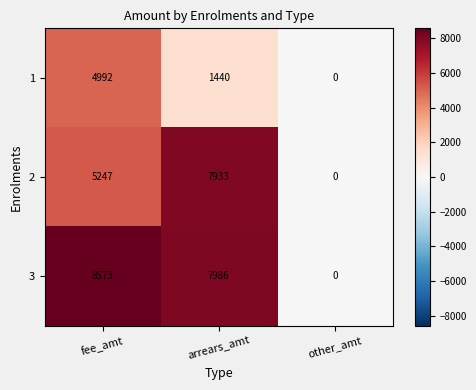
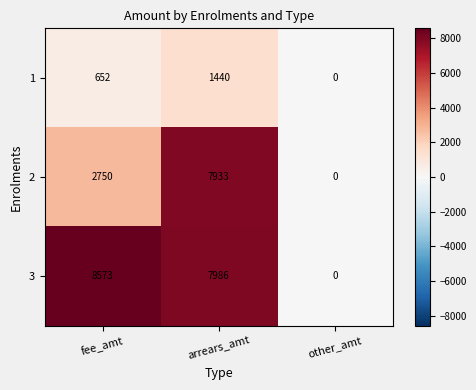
1, fee_amt: 4992 -> 652
2, fee_amt: 5247 -> 2750
